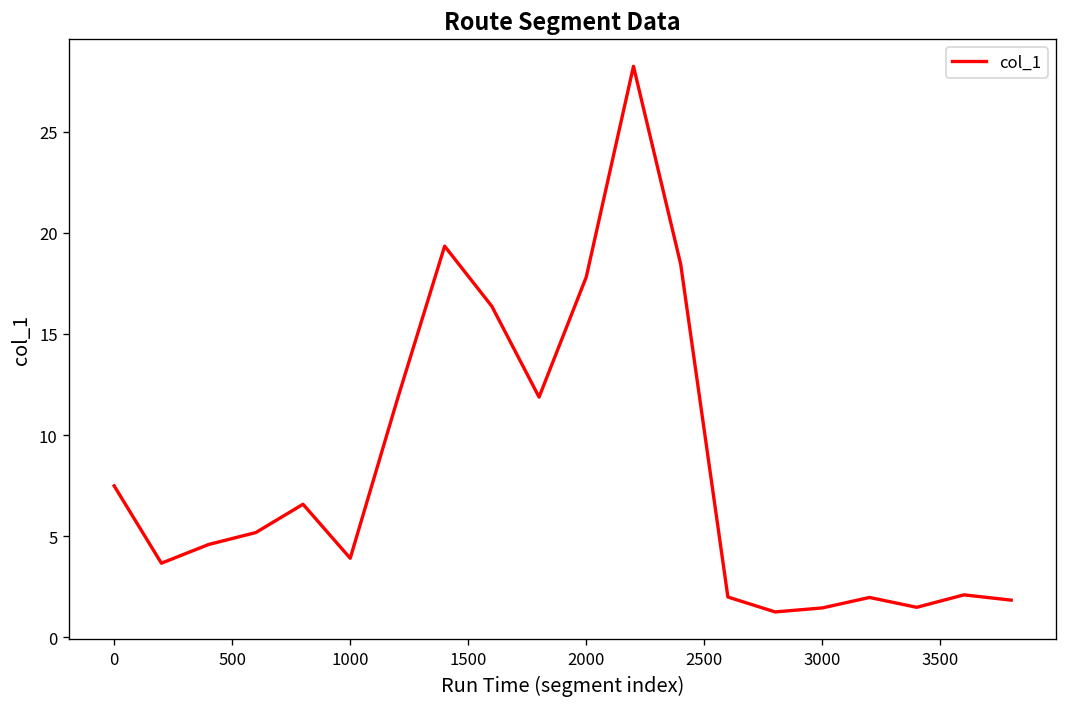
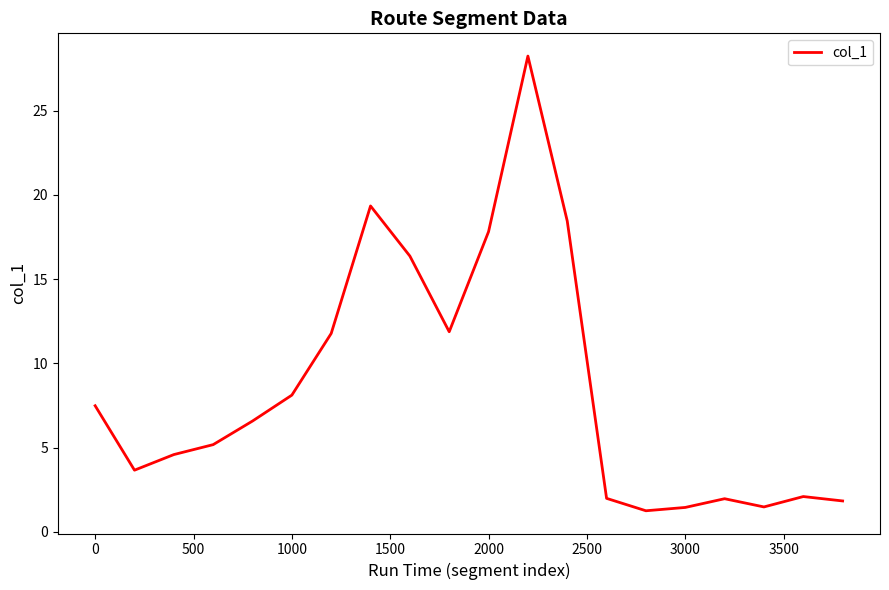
1000: 3.9 -> 8.1
